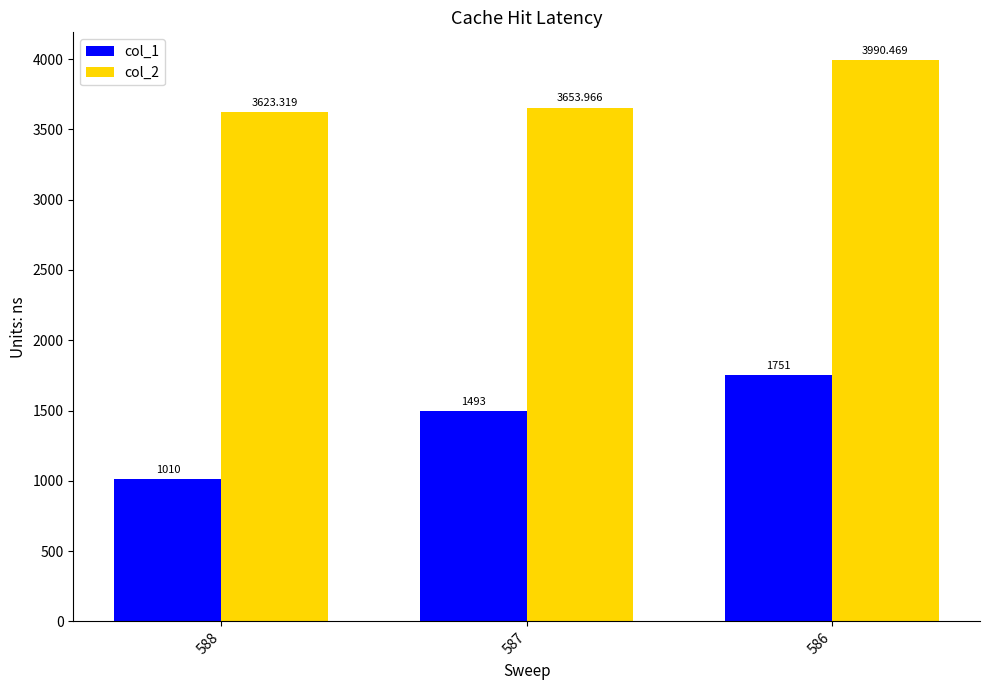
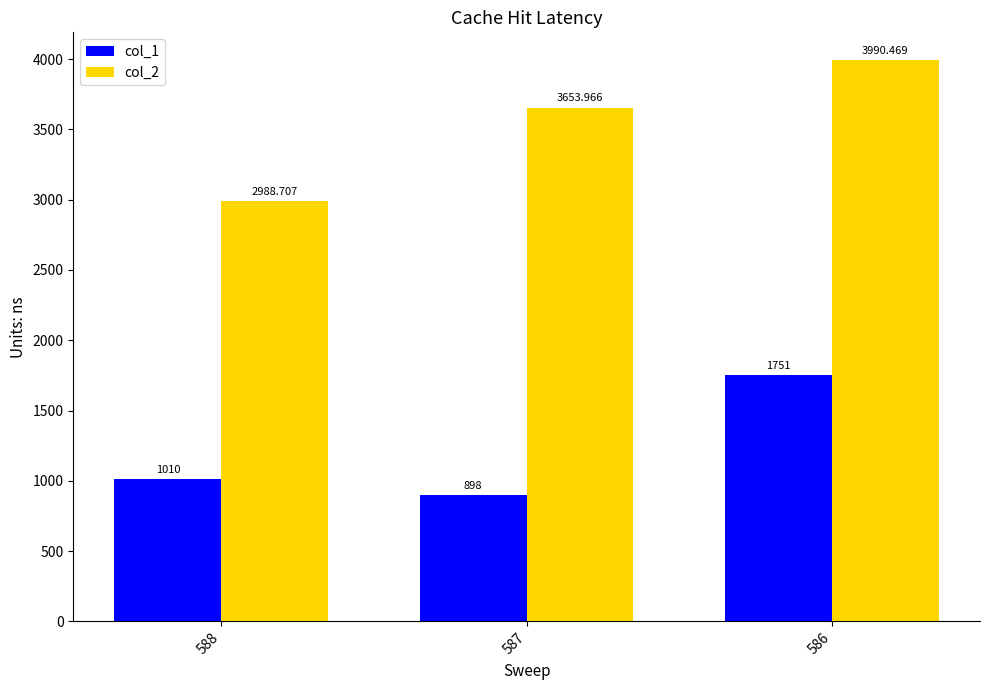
col_2, 588: 3623.319 -> 2988.707
col_1, 587: 1493 -> 898
